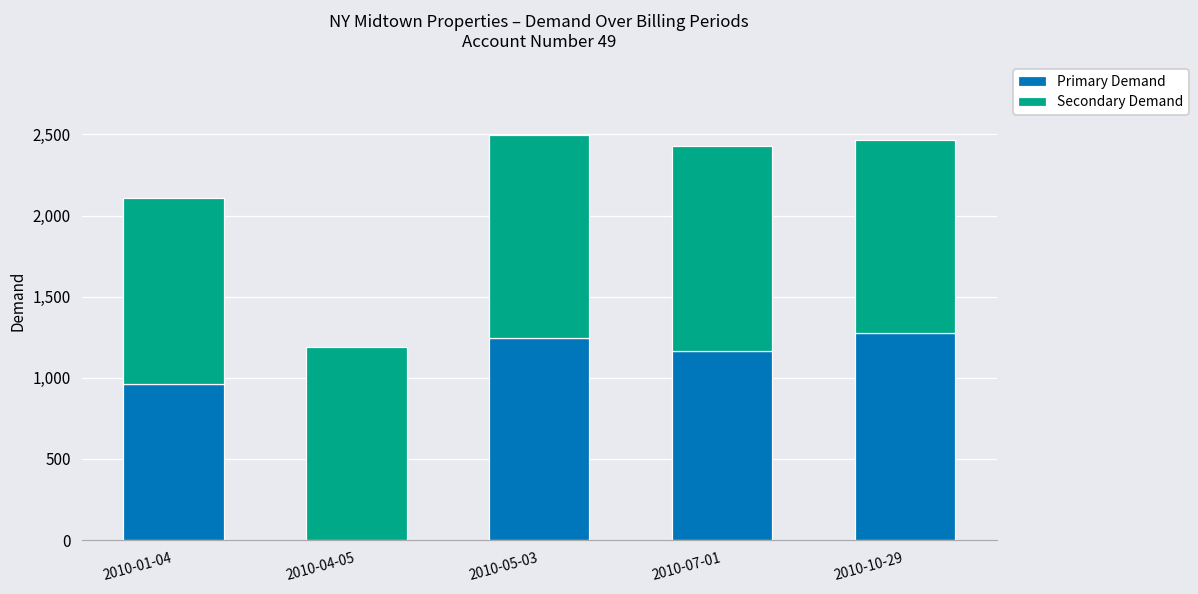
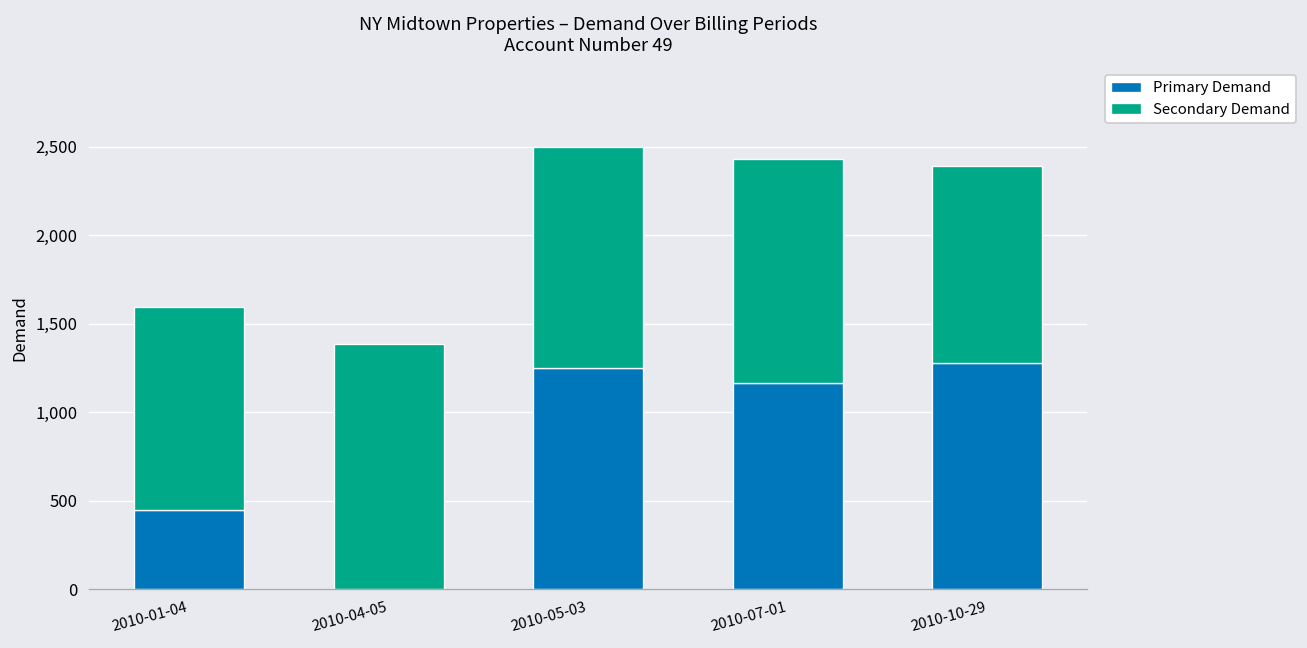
Primary Demand, 2010-01-04: 960 -> 440
Secondary Demand, 2010-04-05: 1,190 -> 1,380
Secondary Demand, 2010-10-29: 1,180 -> 1,110
